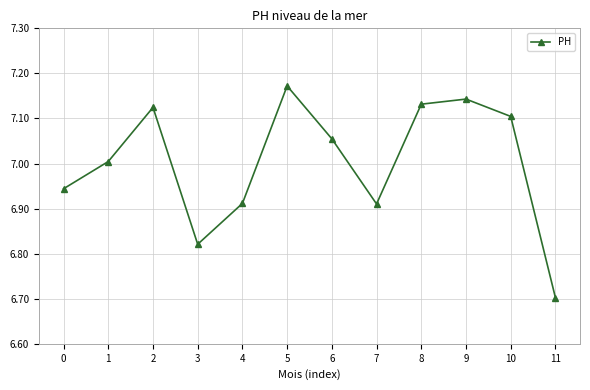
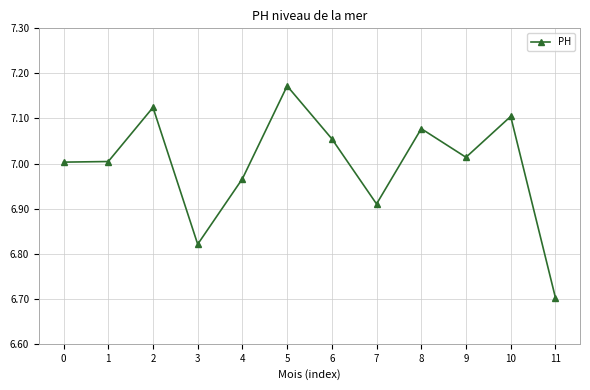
0: 6.94 -> 7.00
4: 6.91 -> 6.97
8: 7.13 -> 7.08
9: 7.14 -> 7.01
